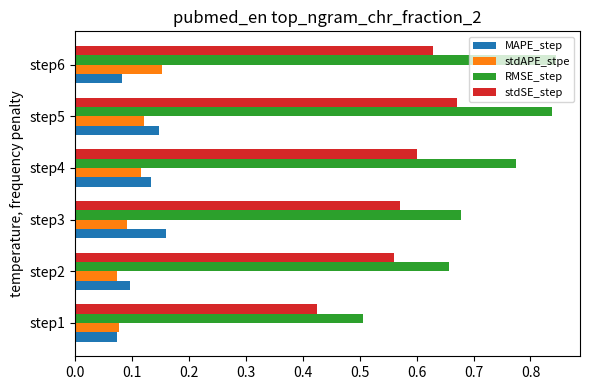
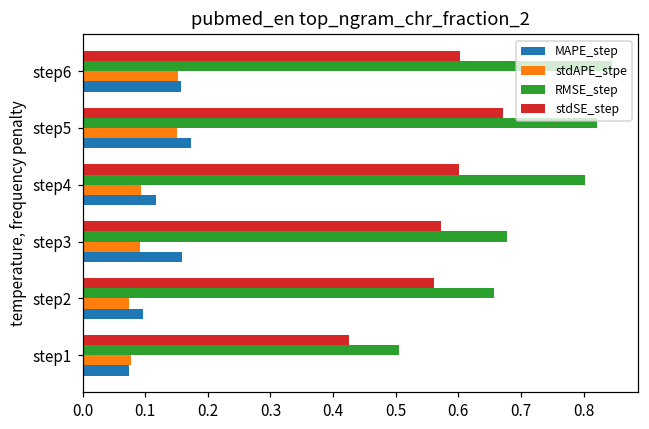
stdSE_step, step6: 0.63 -> 0.60
MAPE_step, step6: 0.08 -> 0.16
RMSE_step, step5: 0.84 -> 0.82
stdAPE_stpe, step5: 0.12 -> 0.15
MAPE_step, step5: 0.15 -> 0.17
RMSE_step, step4: 0.77 -> 0.80
stdAPE_stpe, step4: 0.12 -> 0.09
MAPE_step, step4: 0.13 -> 0.12
